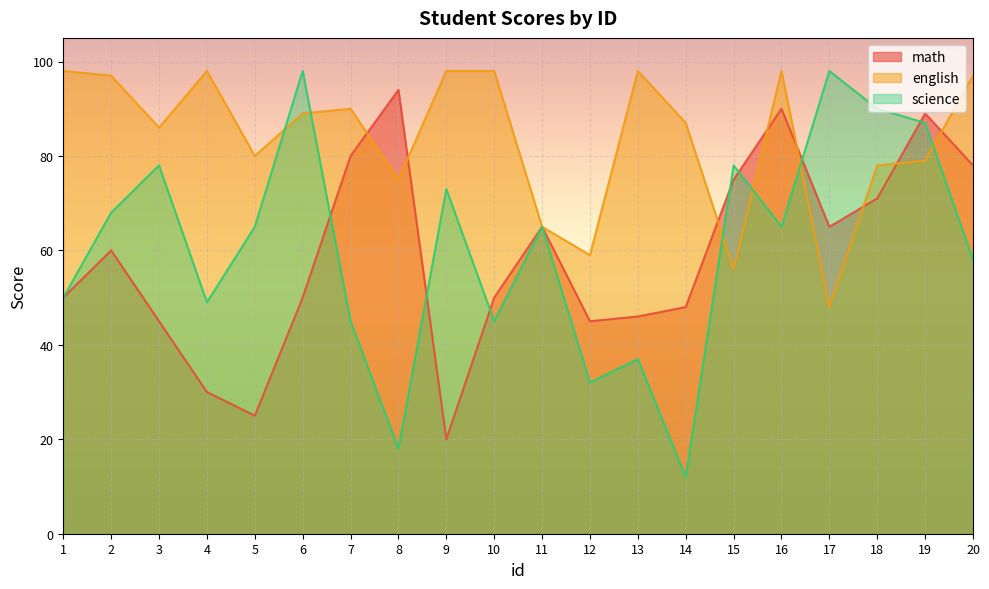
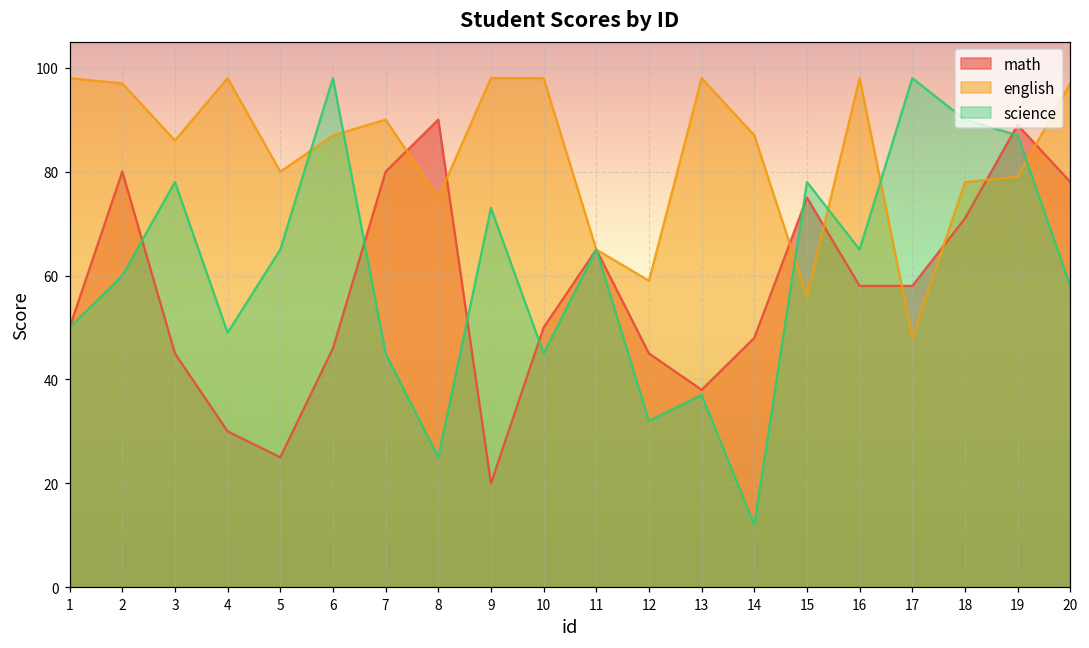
math, 2: 60 -> 80
science, 2: 68 -> 60
math, 6: 50 -> 46
english, 6: 89 -> 87
math, 8: 94 -> 90
science, 8: 18 -> 25
math, 13: 46 -> 38
math, 16: 90 -> 58
math, 17: 65 -> 58
